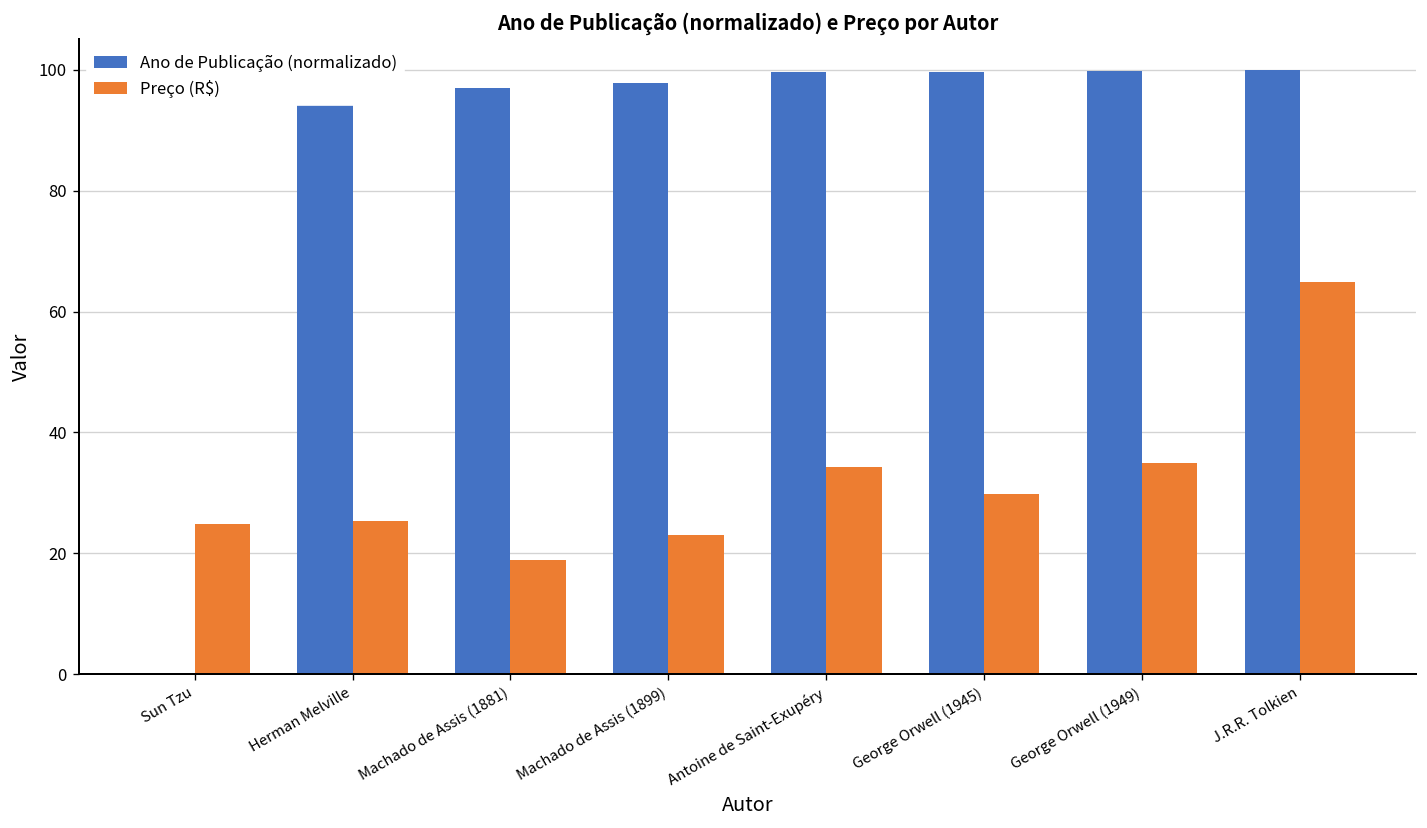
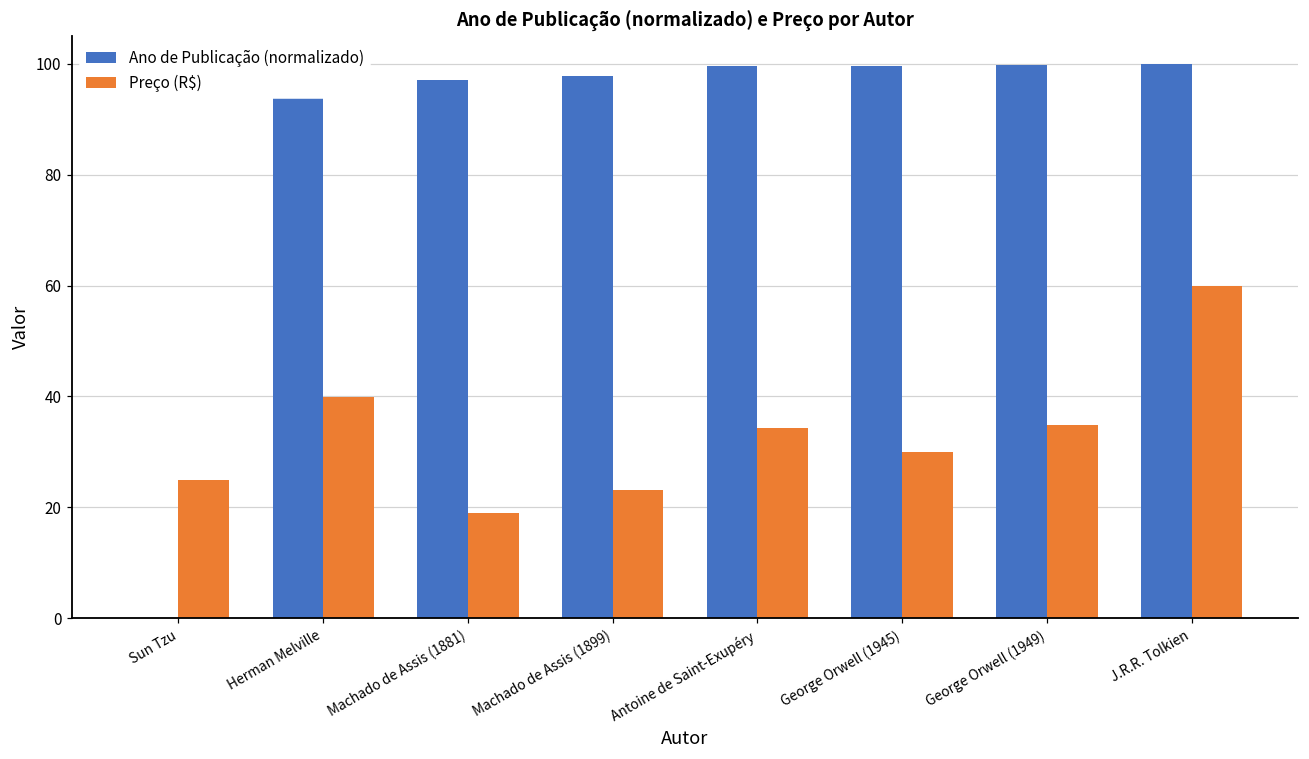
Preço (R$), Herman Melville: 25 -> 40
Preço (R$), J.R.R. Tolkien: 65 -> 60
